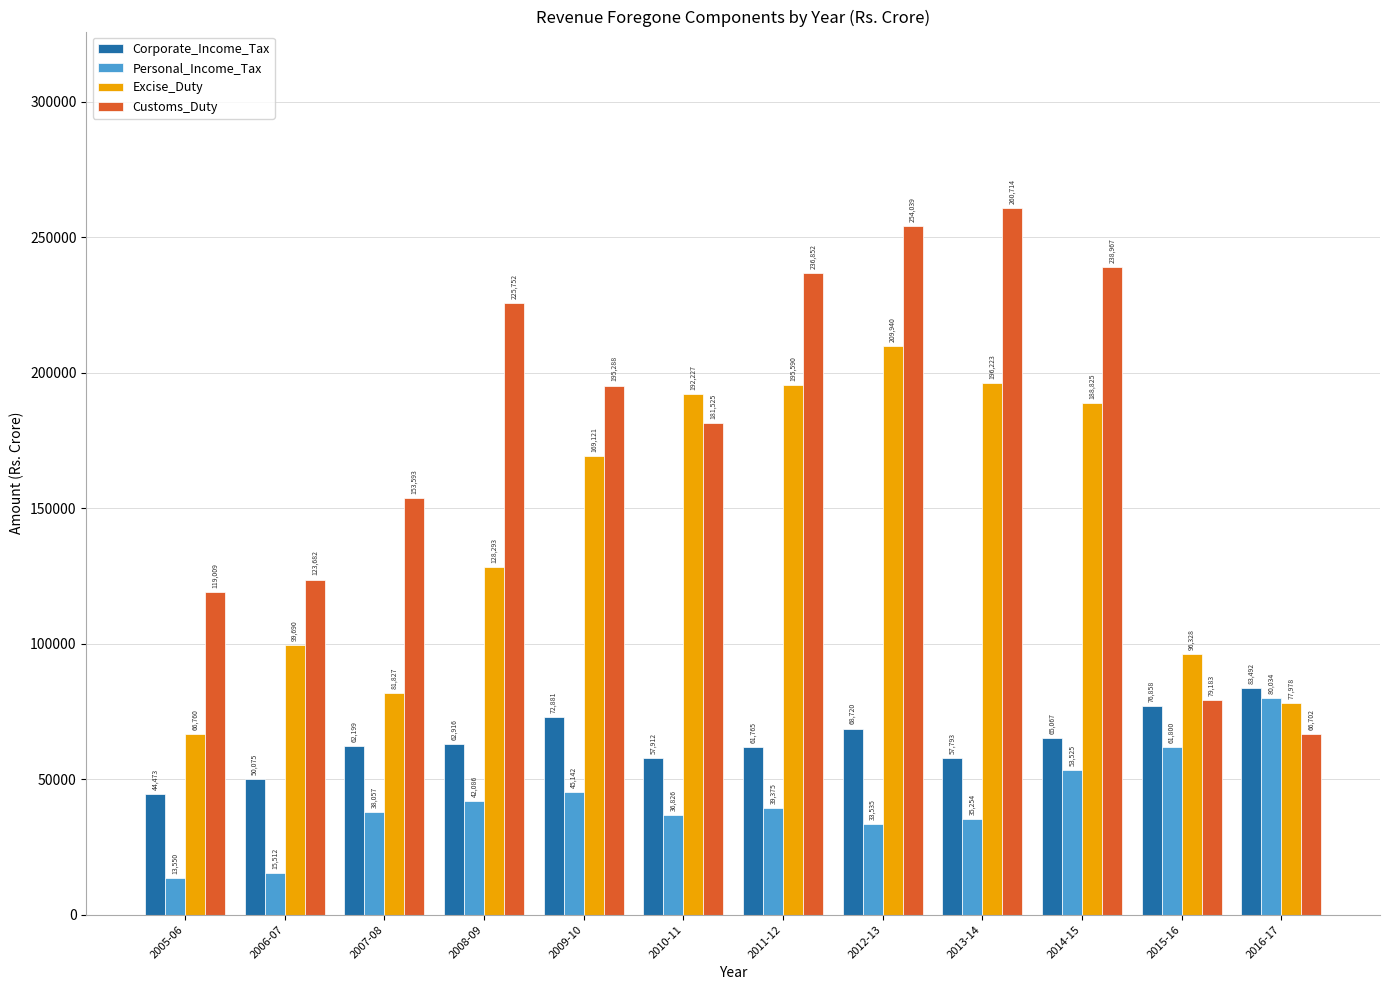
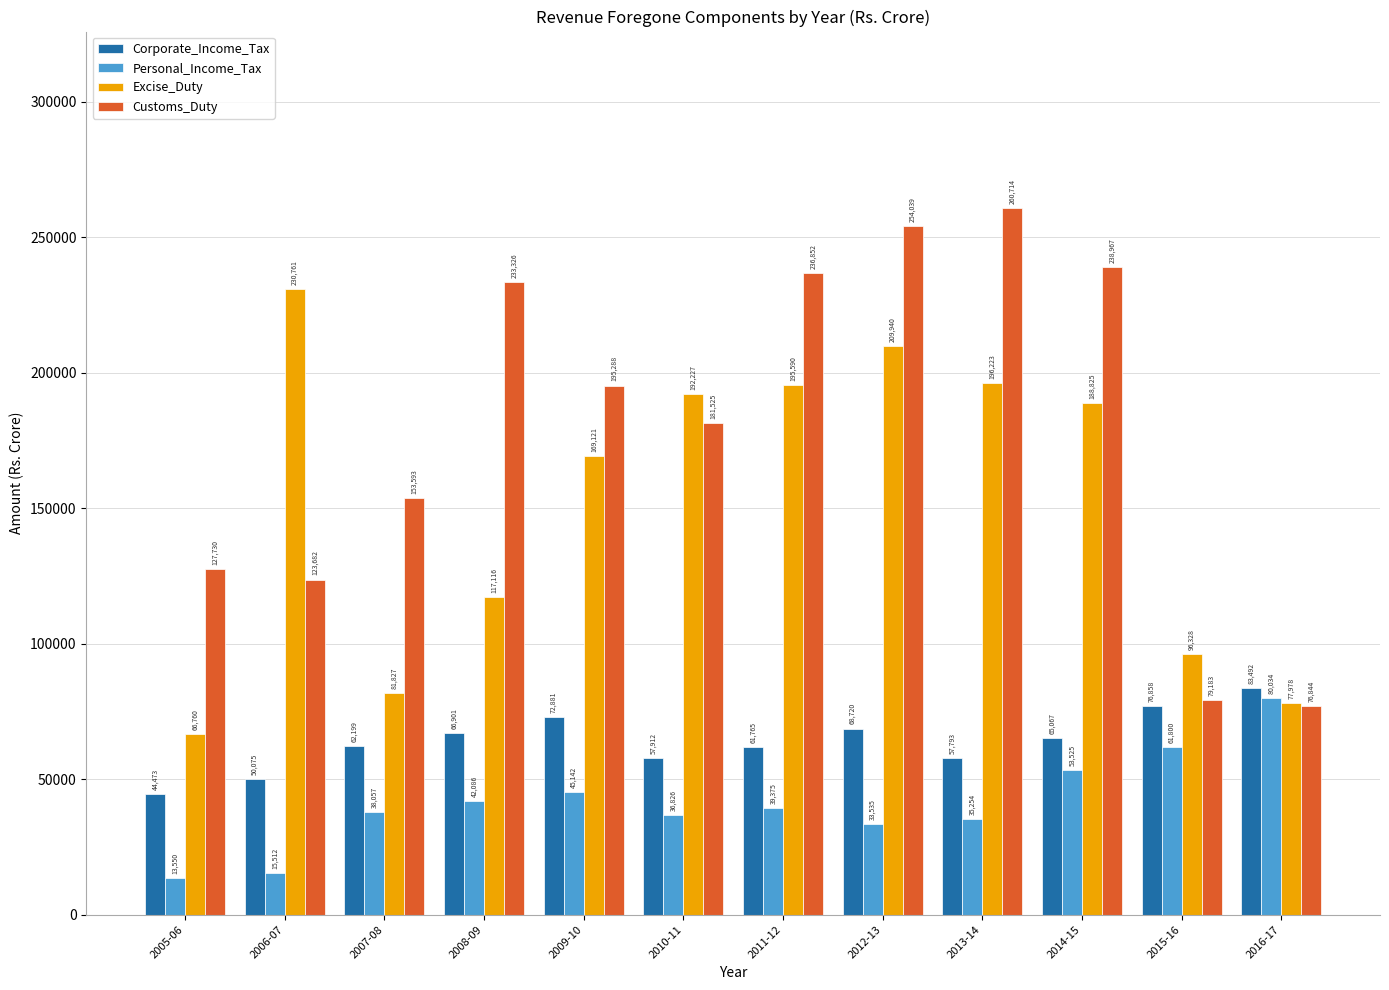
Customs_Duty, 2005-06: 119,009 -> 127,730
Excise_Duty, 2006-07: 99,690 -> 230,761
Corporate_Income_Tax, 2008-09: 62,916 -> 66,901
Excise_Duty, 2008-09: 128,293 -> 117,116
Customs_Duty, 2008-09: 225,752 -> 233,326
Customs_Duty, 2016-17: 66,702 -> 76,844
